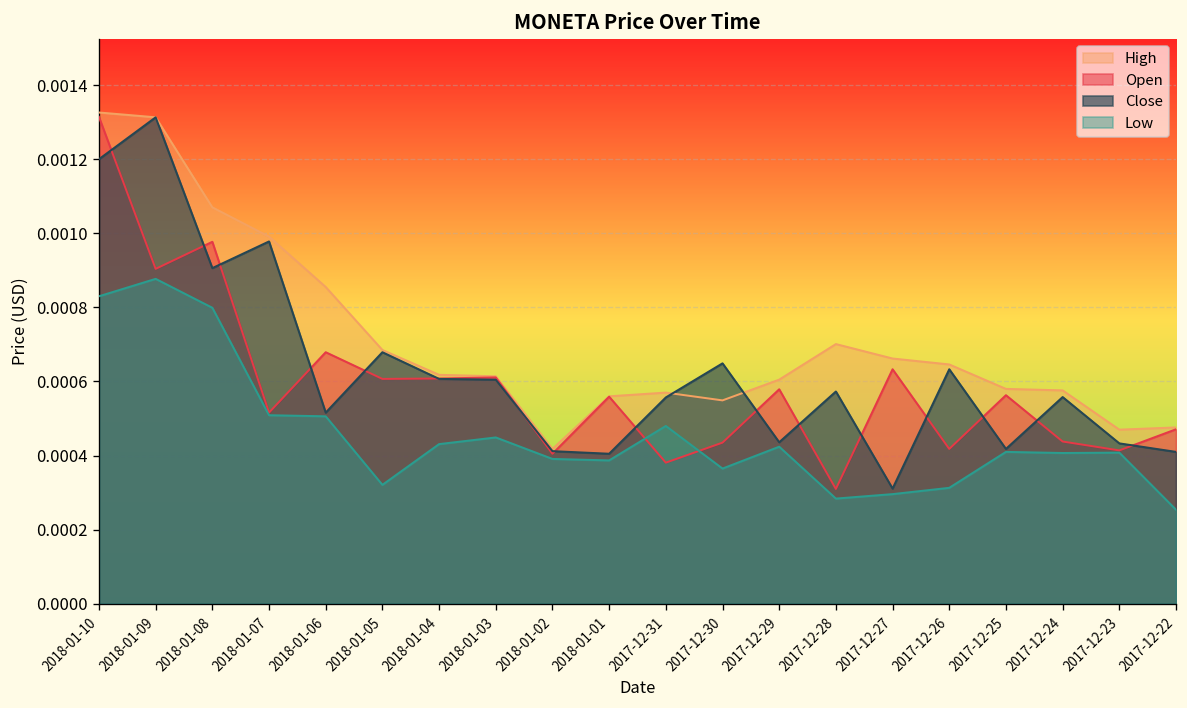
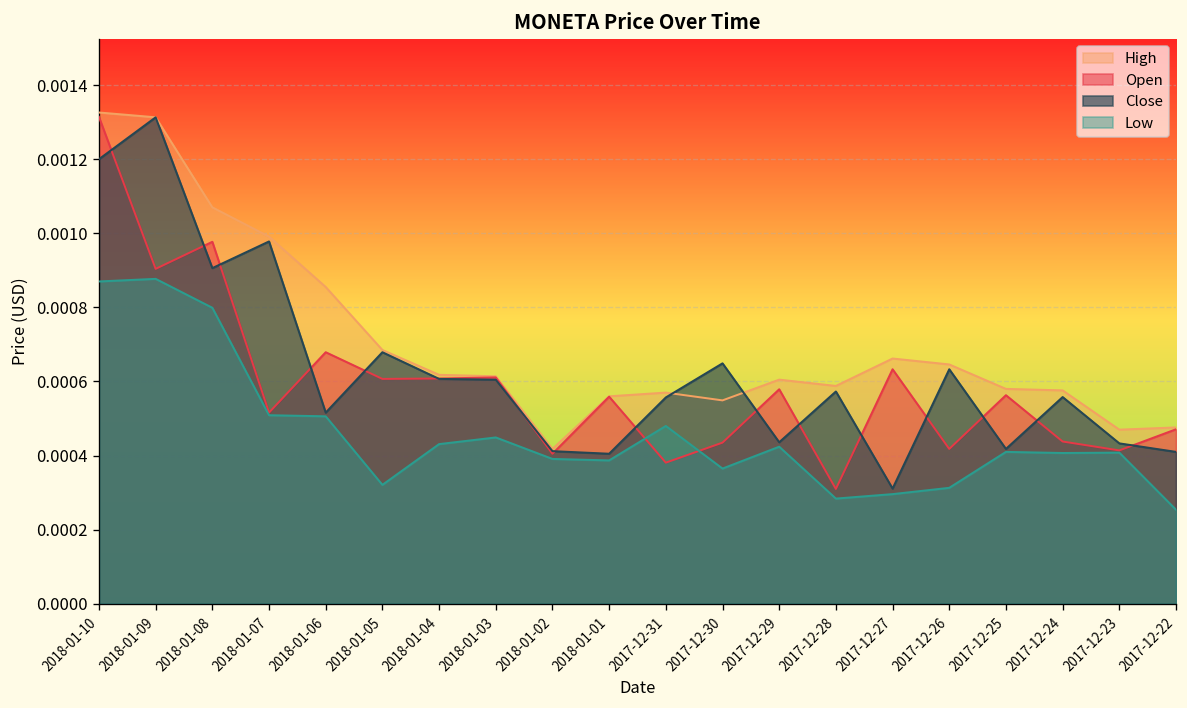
Low, 2018-01-10: 0.00083 -> 0.00087
High, 2017-12-28: 0.00070 -> 0.00059
